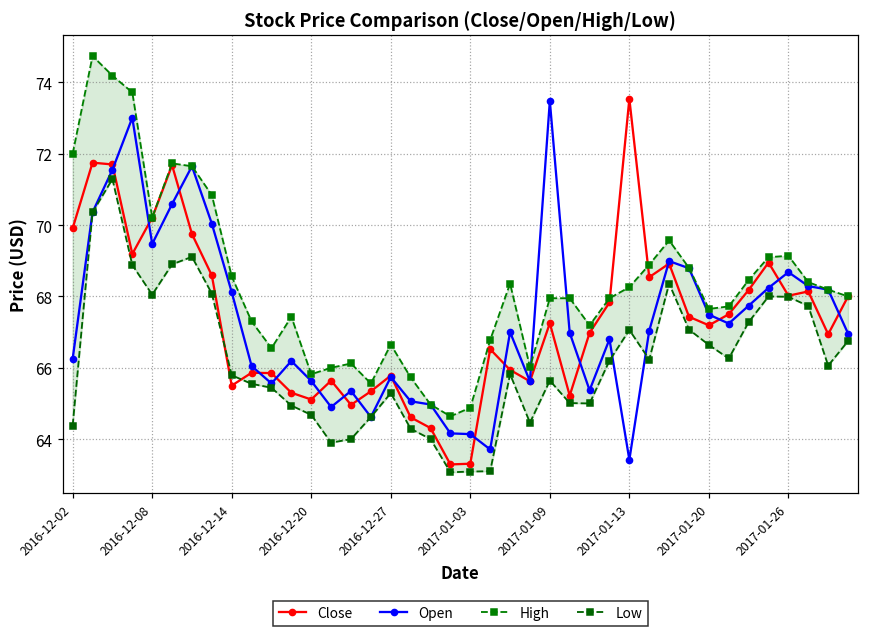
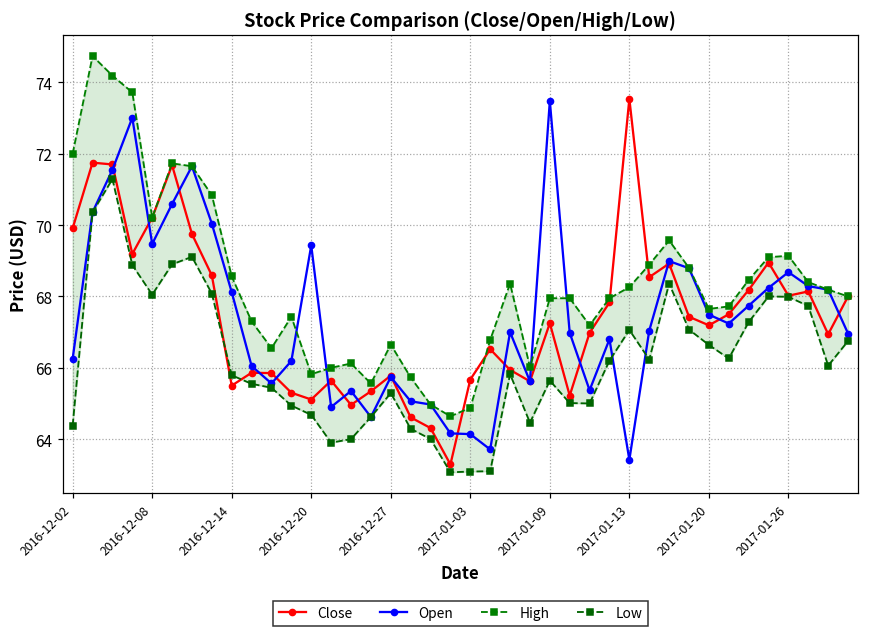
Open, 2016-12-20: 65.6 -> 69.4
Close, 2017-01-03: 63.3 -> 65.7
